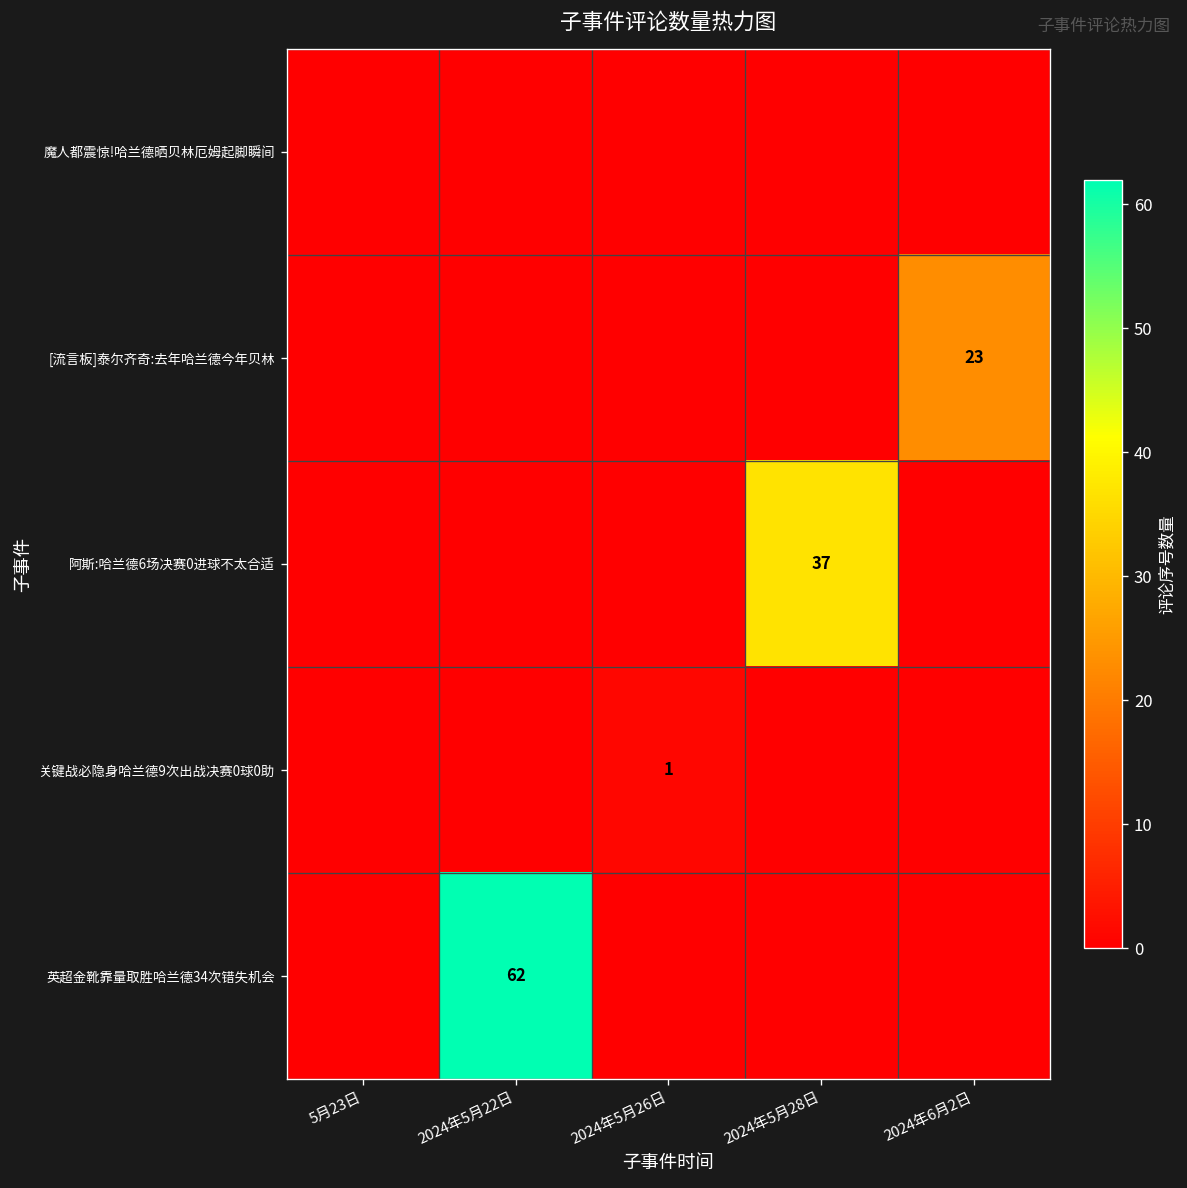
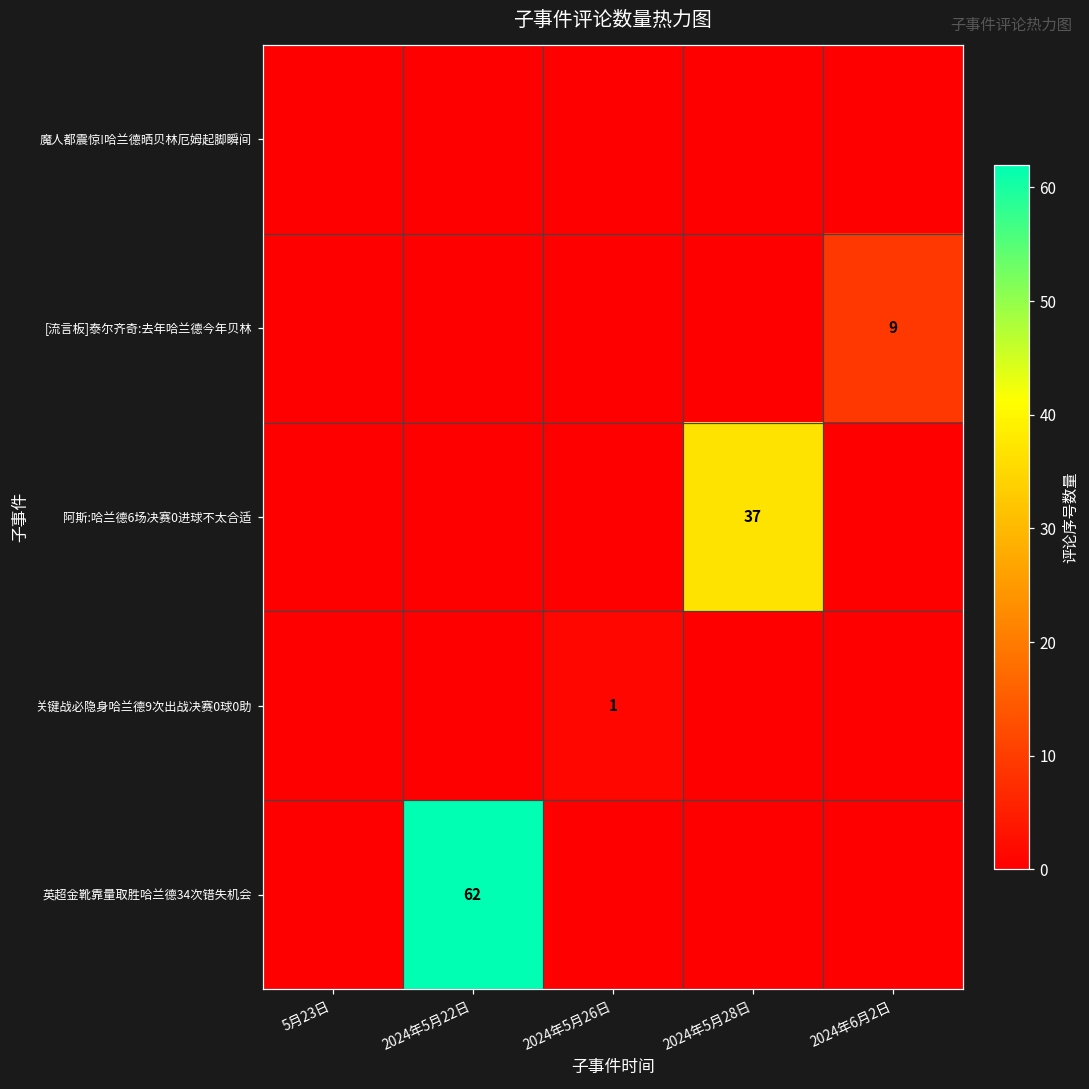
[流言板]泰尔齐奇:去年哈兰德今年贝林, 2024年6月2日: 23 -> 9
